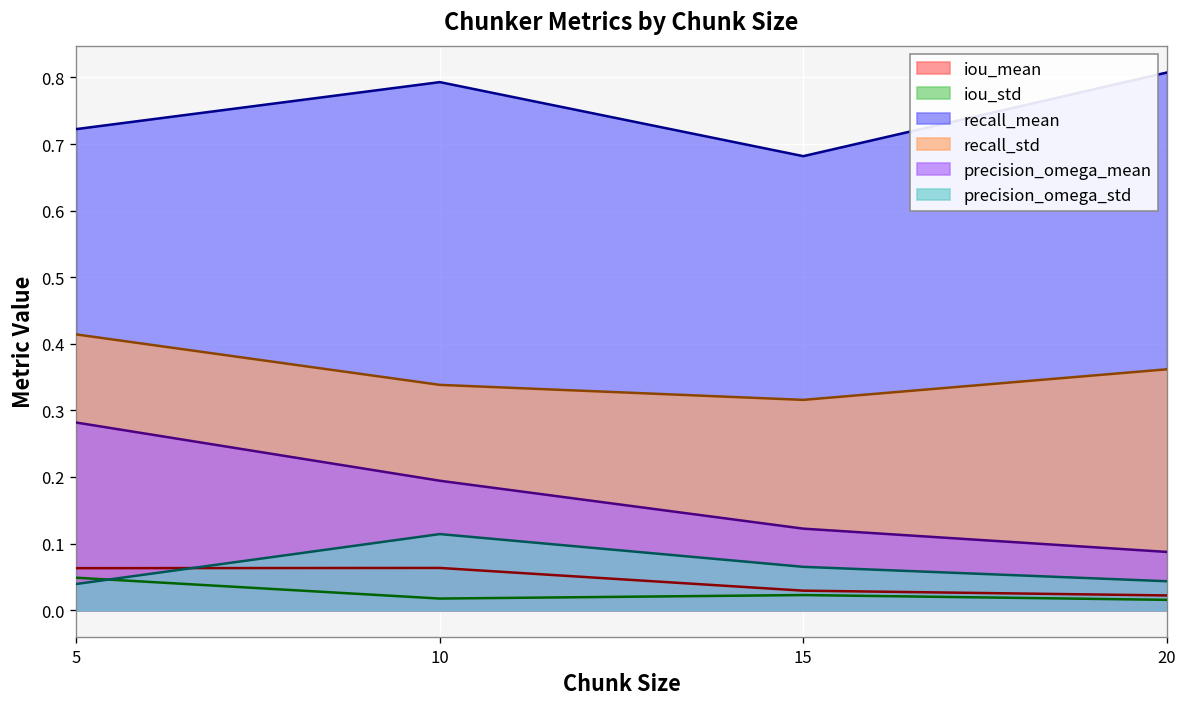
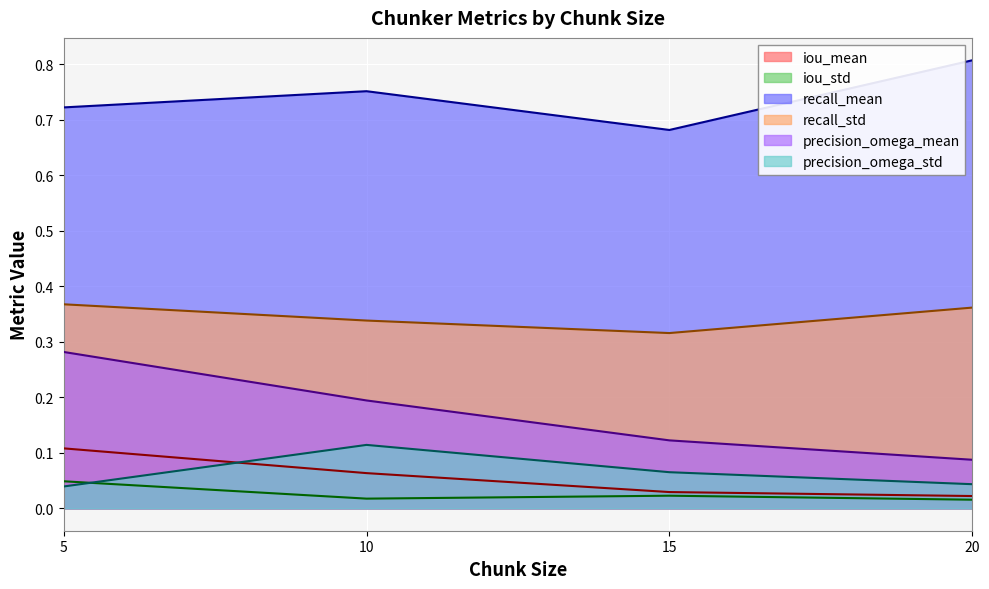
iou_mean, 5: 0.06 -> 0.11
recall_std, 5: 0.41 -> 0.37
recall_mean, 10: 0.79 -> 0.75
